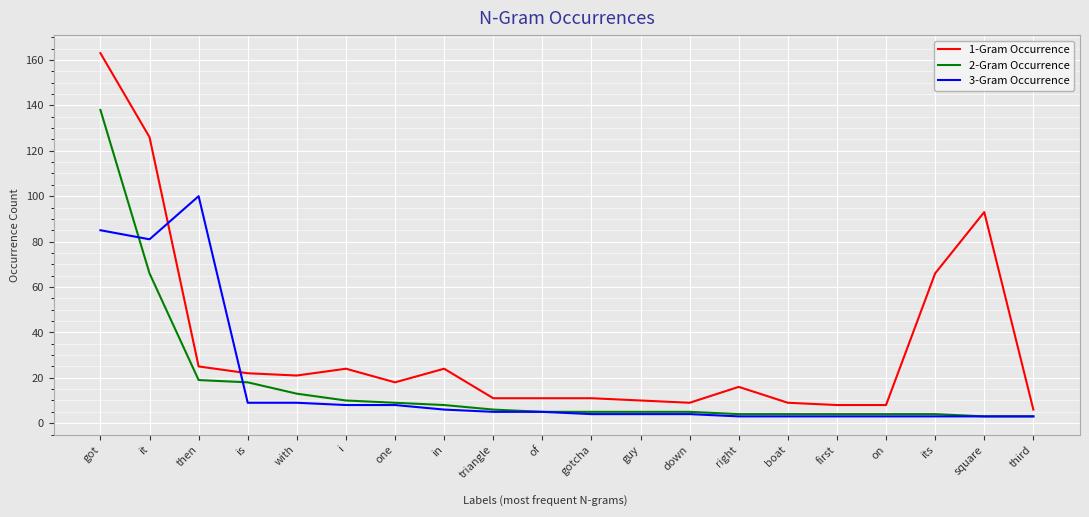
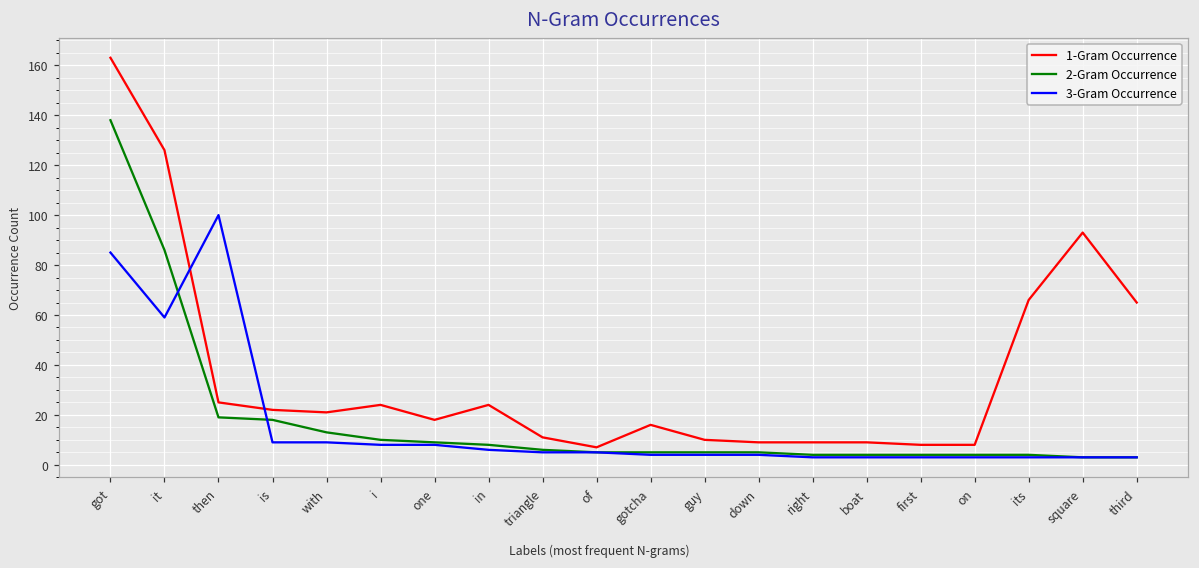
2-Gram Occurrence, it: 66 -> 86
3-Gram Occurrence, it: 81 -> 59
1-Gram Occurrence, of: 11 -> 7
1-Gram Occurrence, gotcha: 11 -> 16
1-Gram Occurrence, right: 16 -> 9
1-Gram Occurrence, third: 6 -> 65
